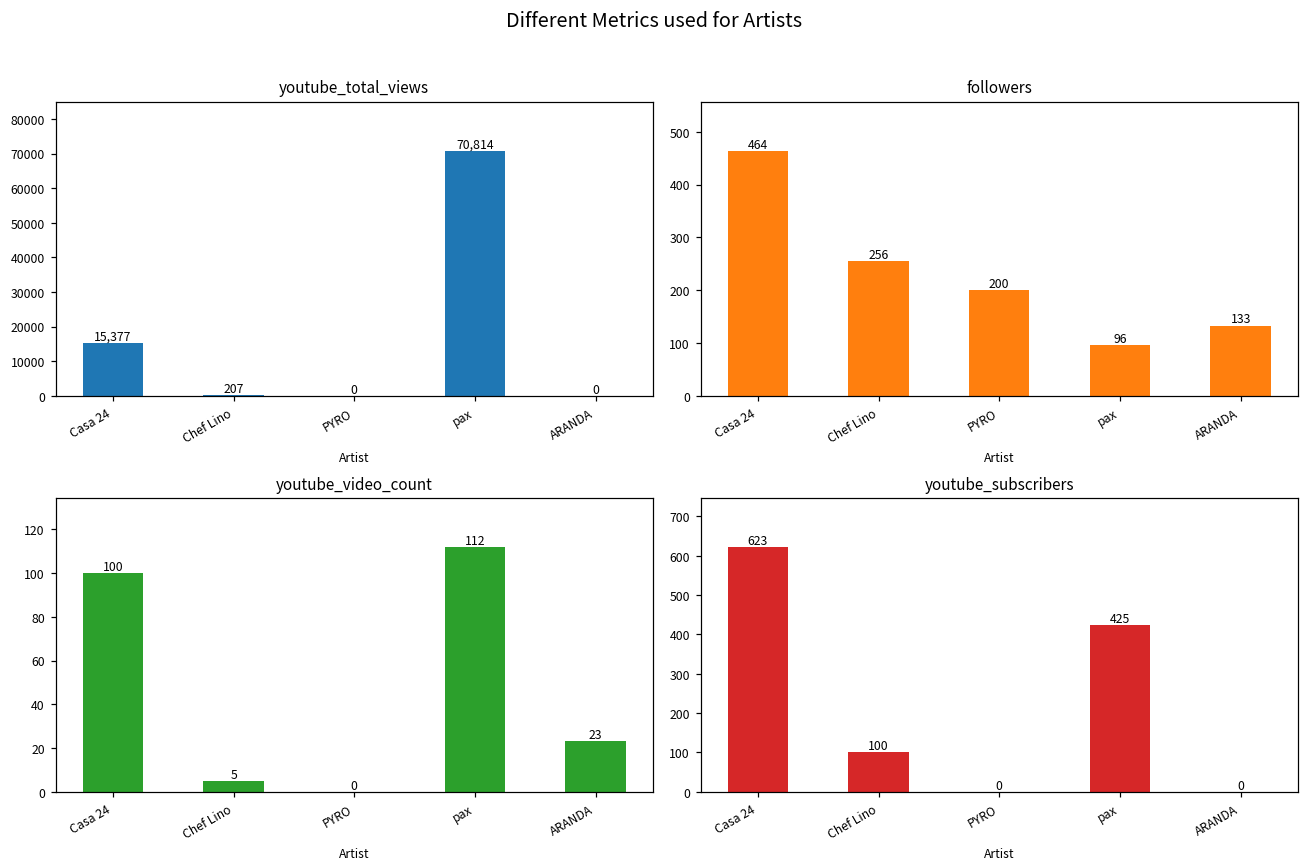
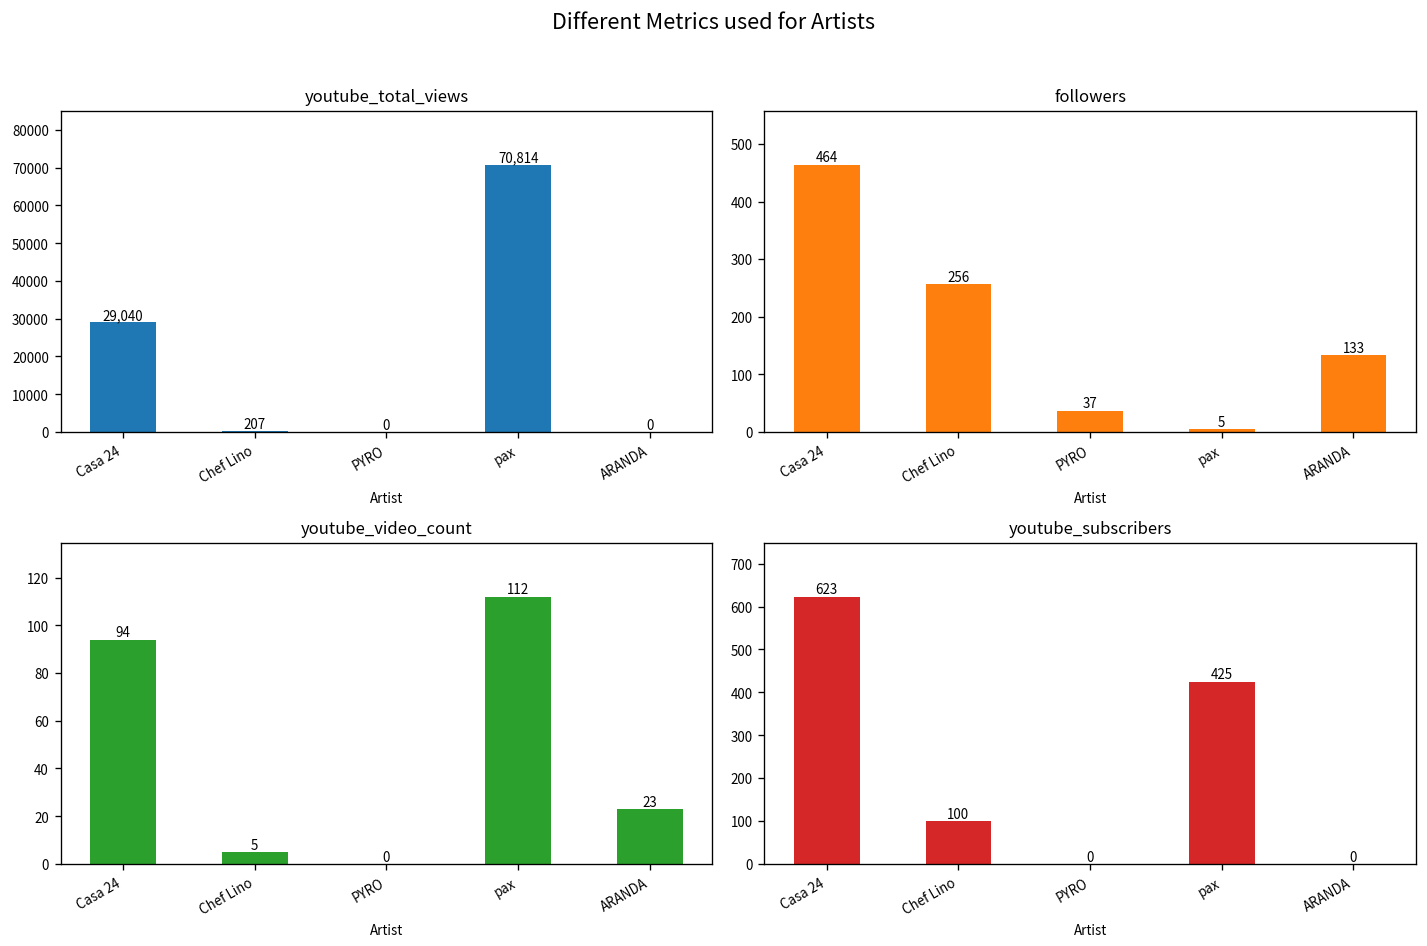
youtube_total_views, Casa 24: 15,377 -> 29,040
followers, PYRO: 200 -> 37
followers, pax: 96 -> 5
youtube_video_count, Casa 24: 100 -> 94
